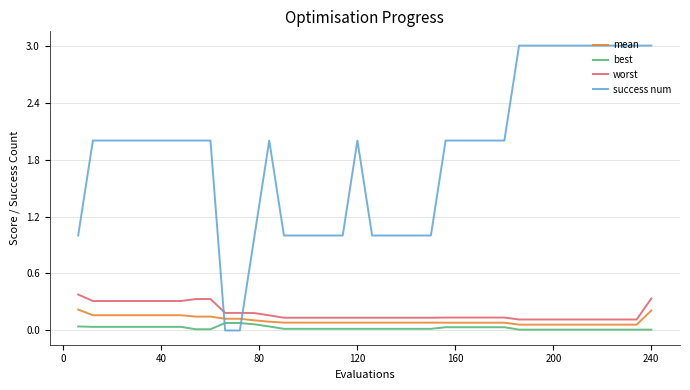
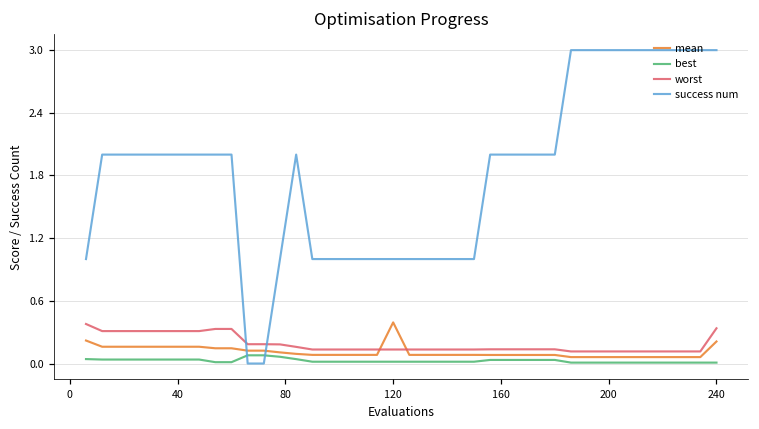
mean, 120: 0.1 -> 0.4
success num, 120: 2 -> 1
